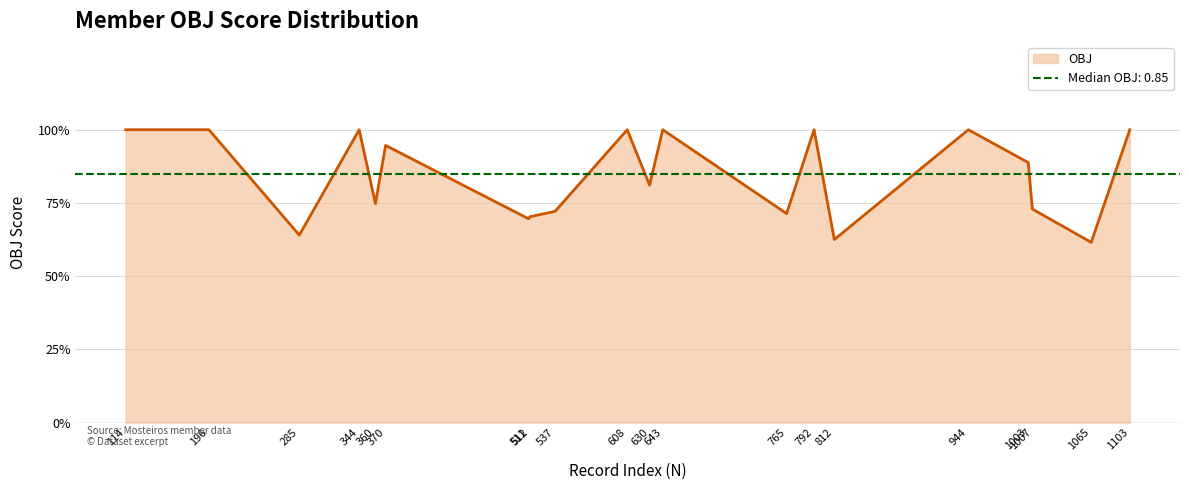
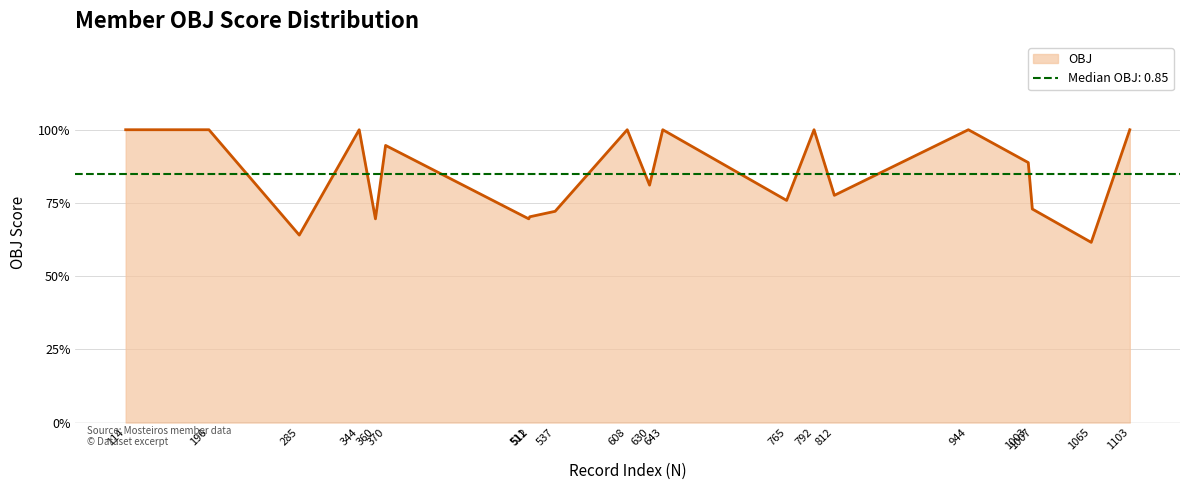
360: 75% -> 70%
765: 71% -> 76%
812: 63% -> 78%
